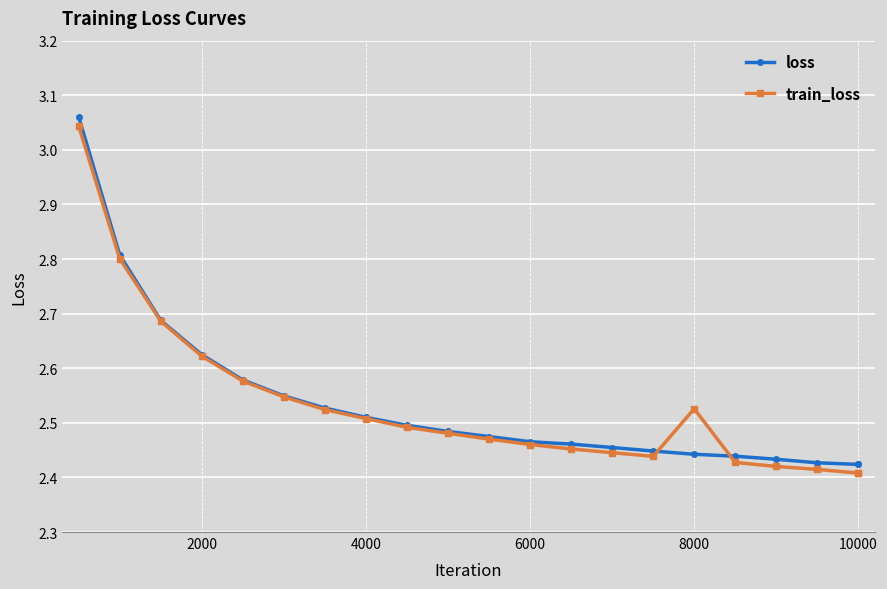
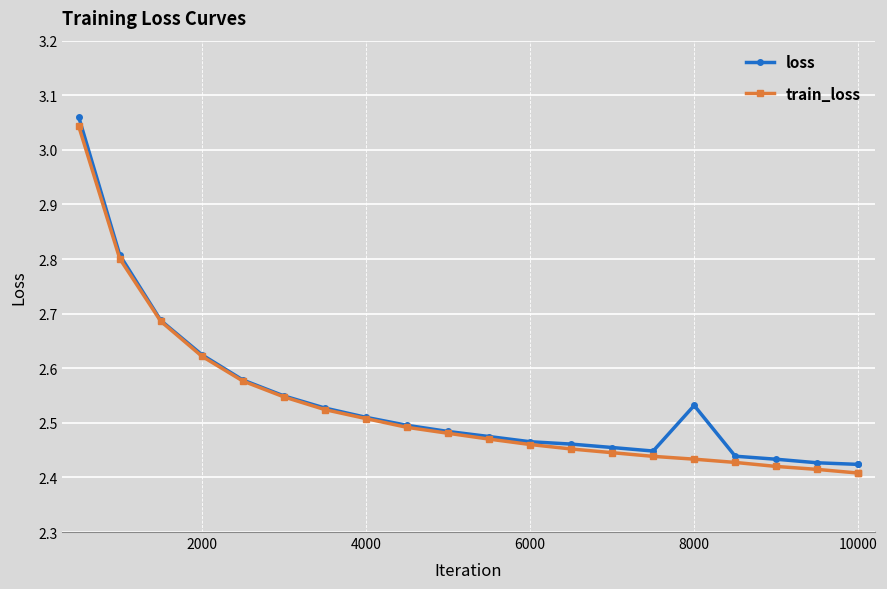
loss, 8000: 2.44 -> 2.53
train_loss, 8000: 2.53 -> 2.43
